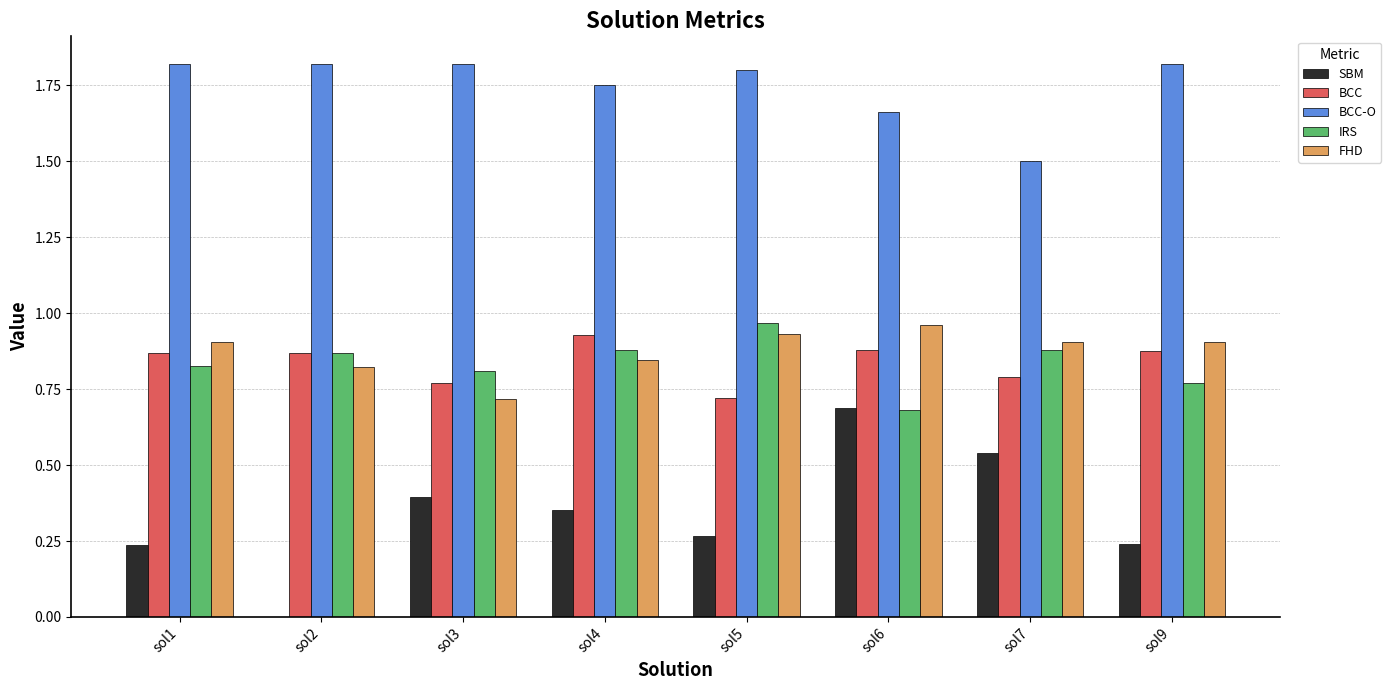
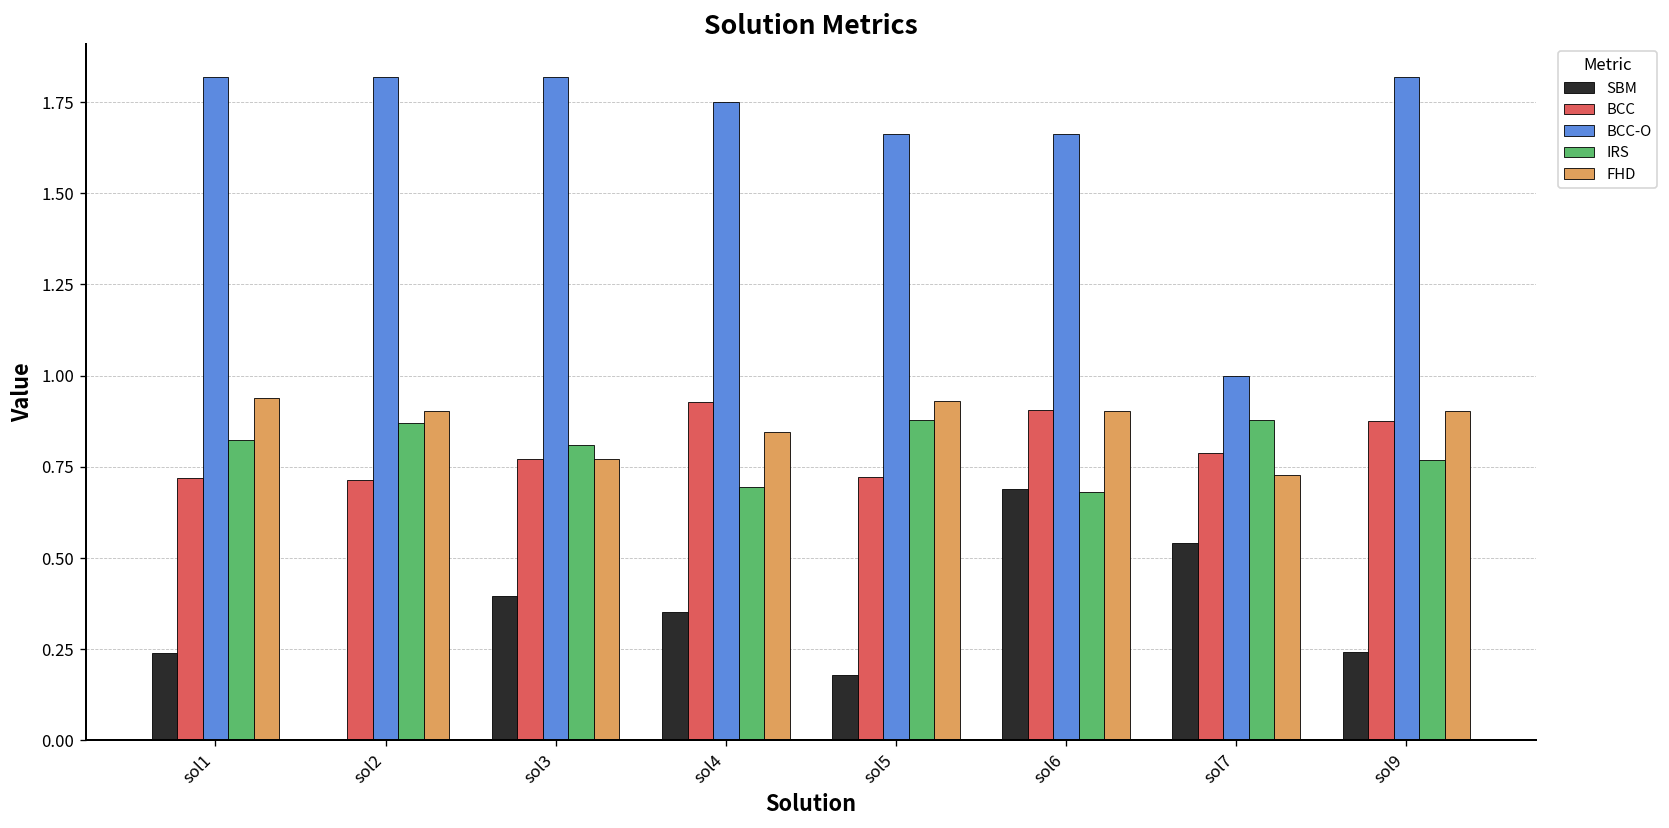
BCC, sol1: 0.87 -> 0.72
FHD, sol1: 0.90 -> 0.94
BCC, sol2: 0.87 -> 0.72
FHD, sol2: 0.82 -> 0.90
FHD, sol3: 0.72 -> 0.77
IRS, sol4: 0.88 -> 0.69
SBM, sol5: 0.27 -> 0.18
BCC-O, sol5: 1.80 -> 1.66
IRS, sol5: 0.97 -> 0.88
BCC, sol6: 0.88 -> 0.91
FHD, sol6: 0.96 -> 0.90
BCC-O, sol7: 1.5 -> 1.0
FHD, sol7: 0.90 -> 0.73
